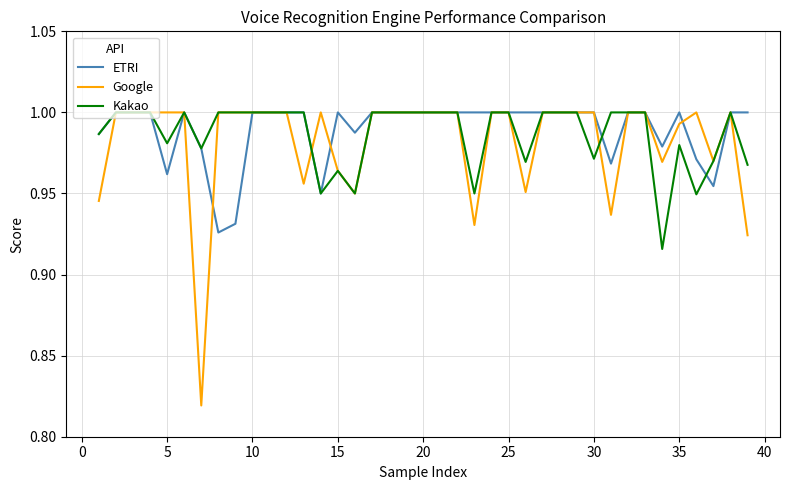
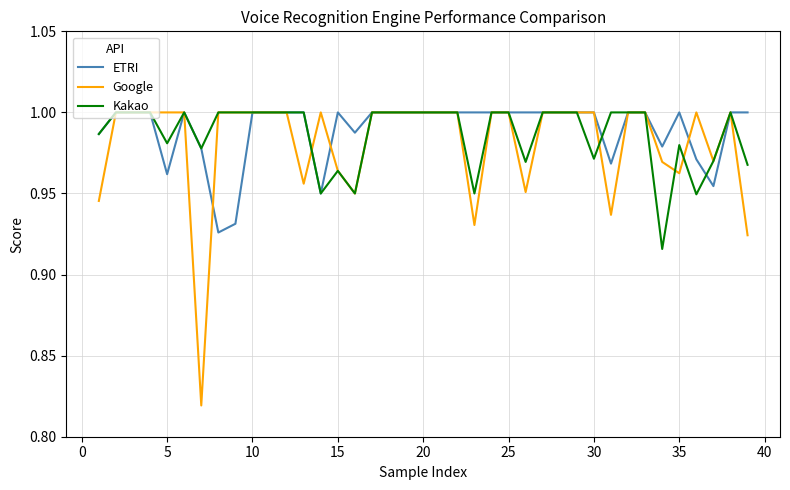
Google, 35: 0.993 -> 0.962
